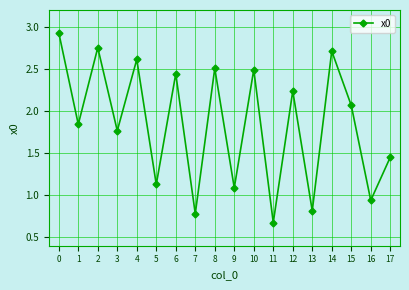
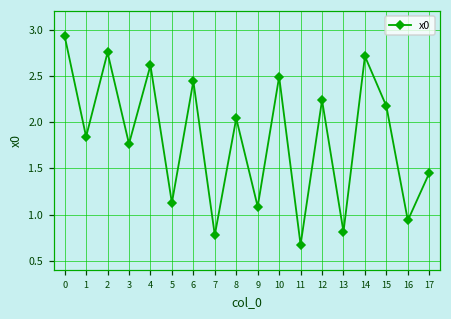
8: 2.5 -> 2.0
15: 2.1 -> 2.2
